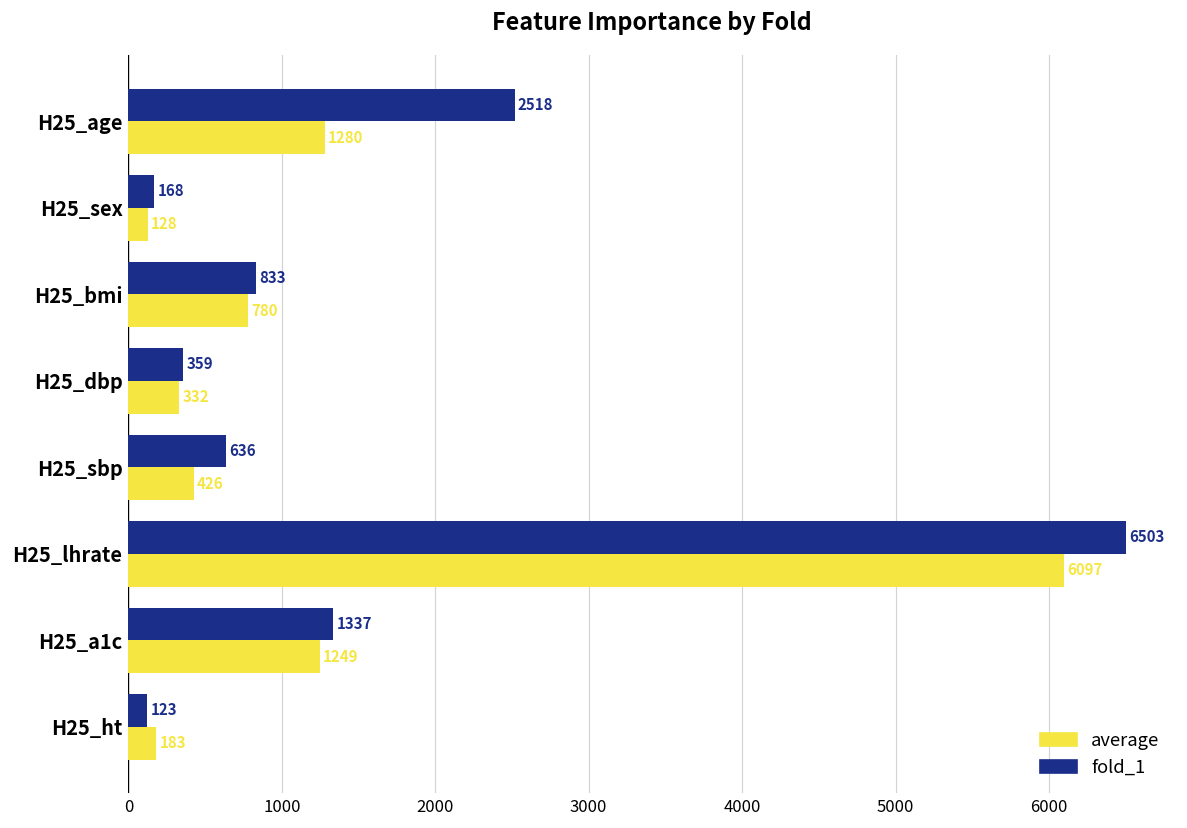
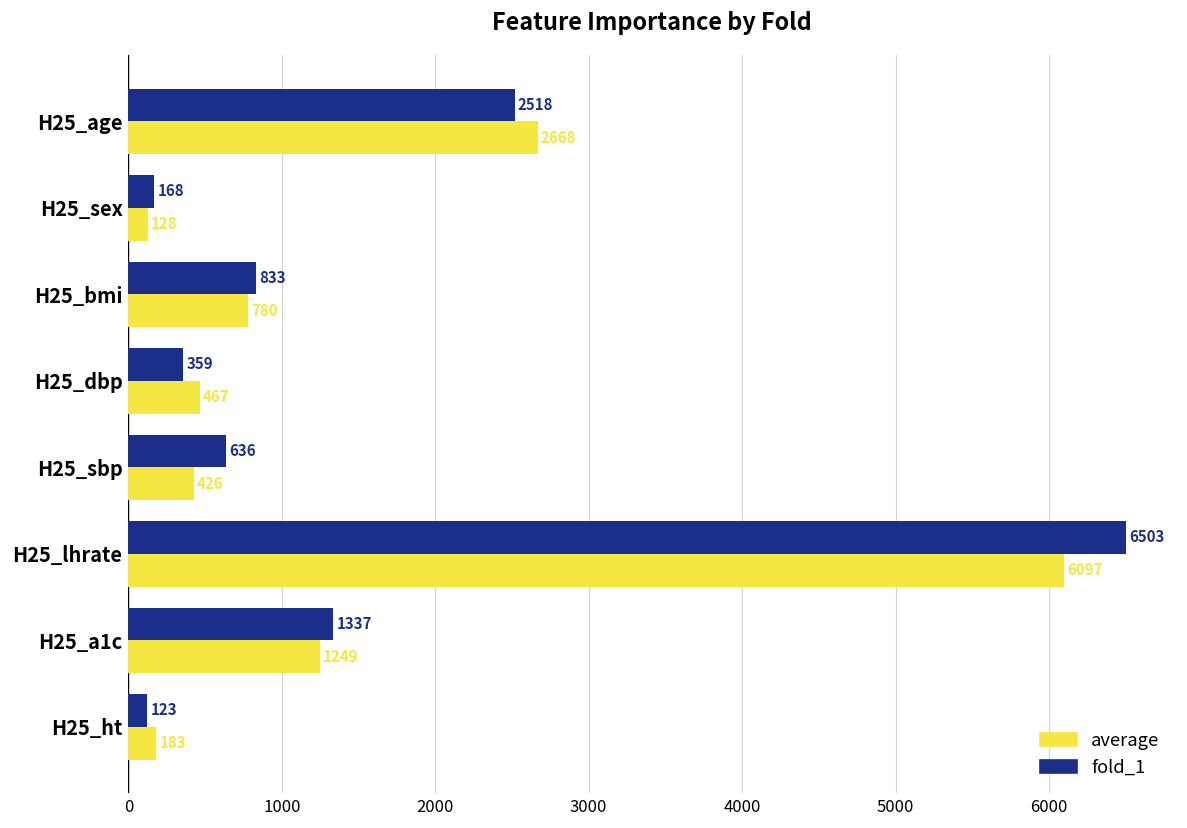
average, H25_age: 1280 -> 2668
average, H25_dbp: 332 -> 467
